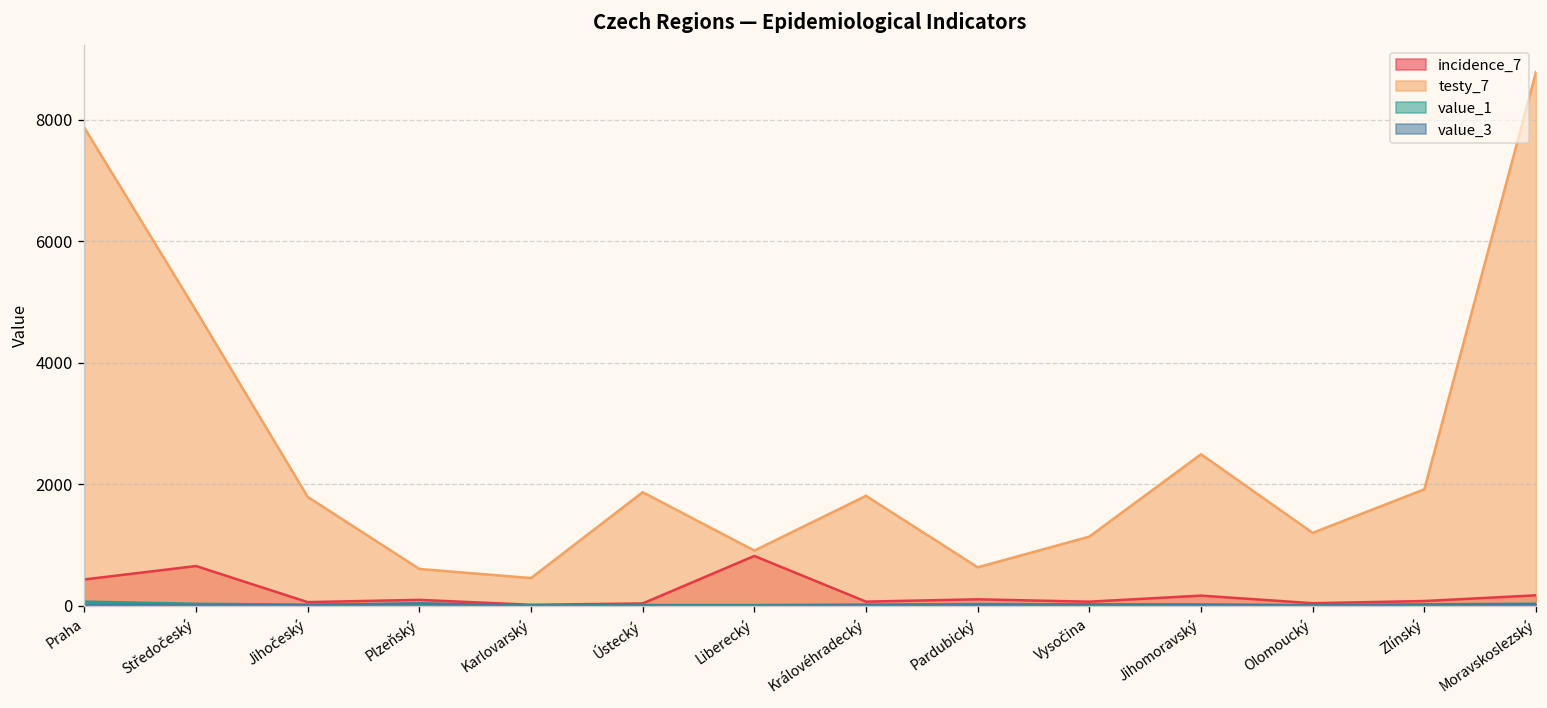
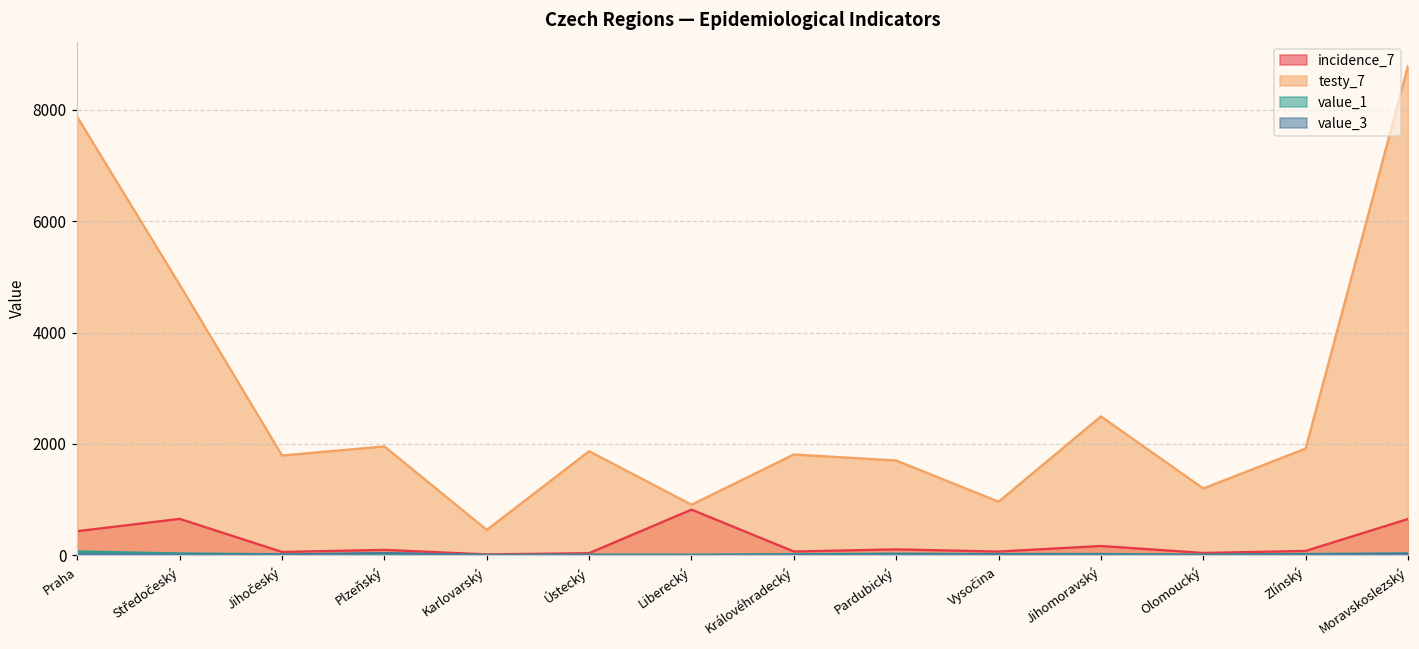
testy_7, Plzeňský: 600 -> 2000
testy_7, Pardubický: 600 -> 1700
testy_7, Vysočina: 1100 -> 1000
incidence_7, Moravskoslezský: 200 -> 700
